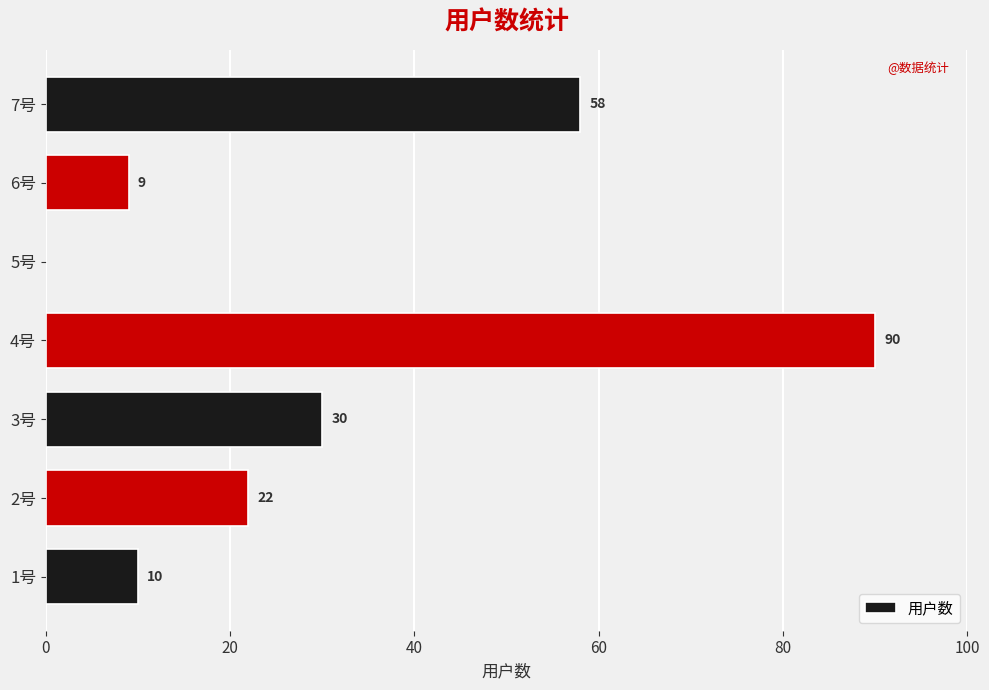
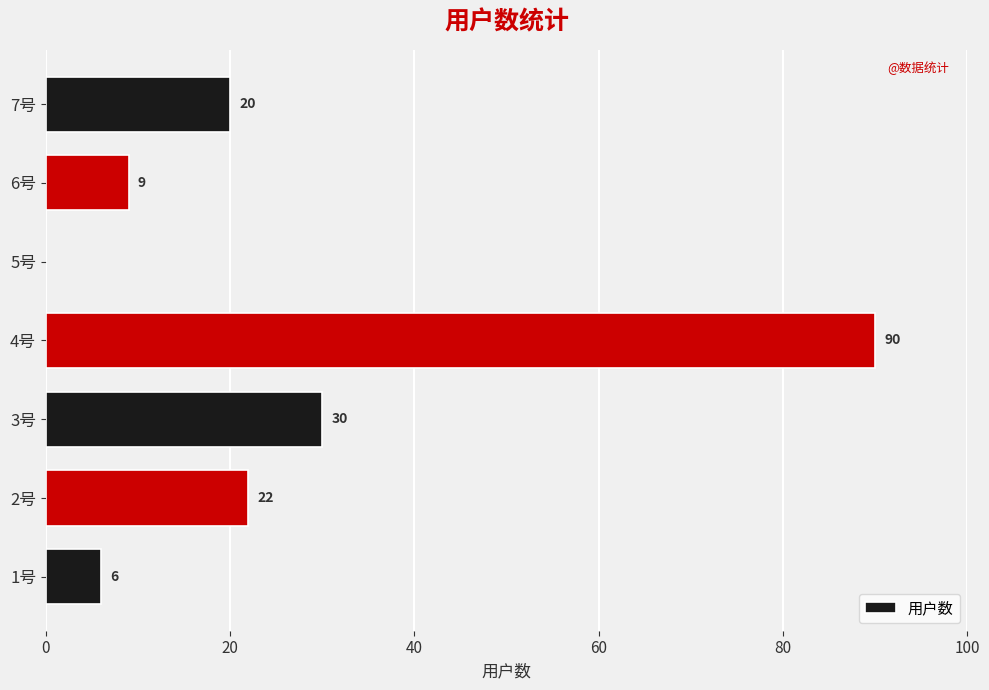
7号: 58 -> 20
1号: 10 -> 6
